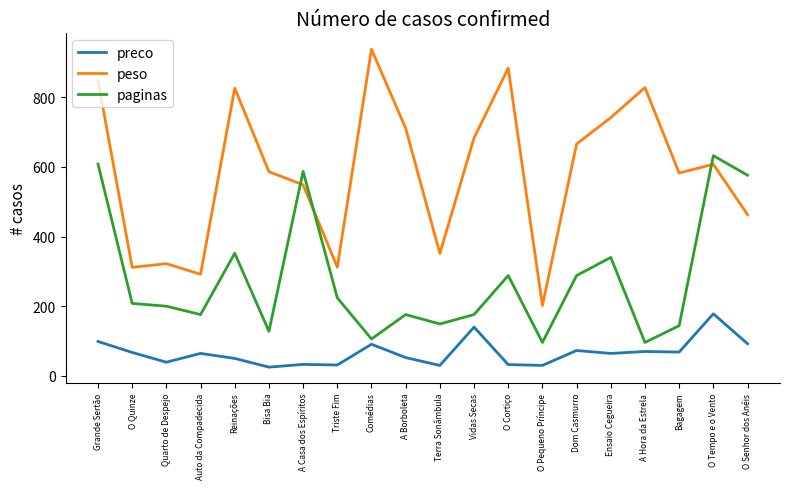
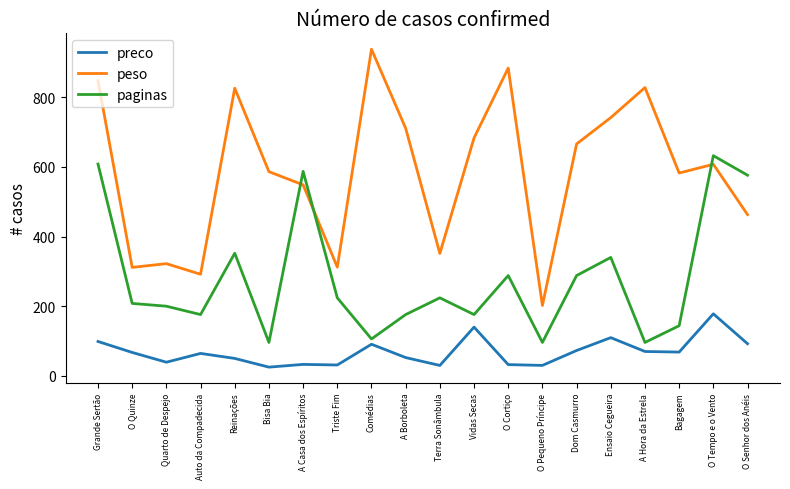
paginas, Bisa Bia: 130 -> 100
paginas, Terra Sonâmbula: 150 -> 220
preco, Ensaio Cegueira: 60 -> 110
